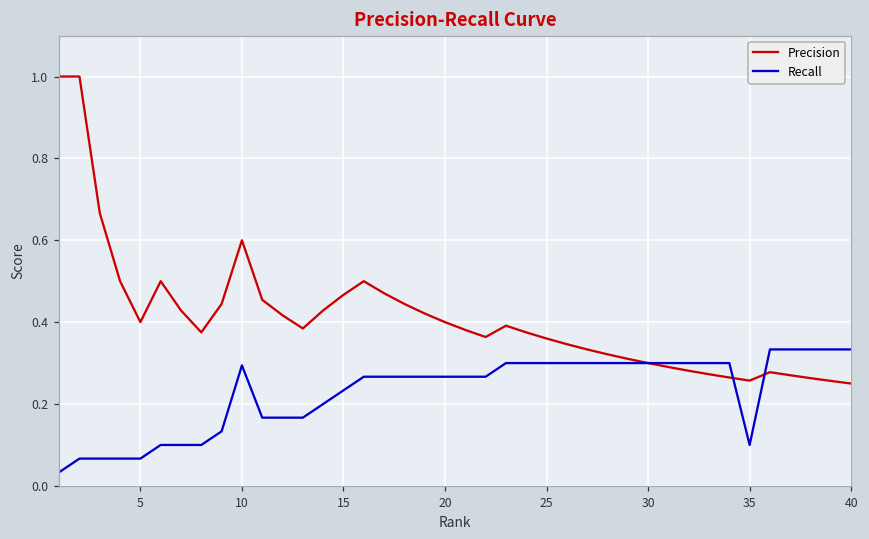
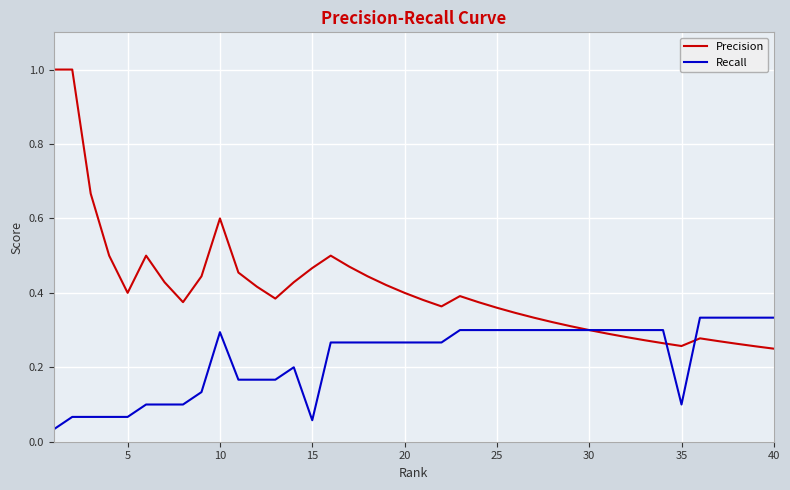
Recall, 15: 0.23 -> 0.06
